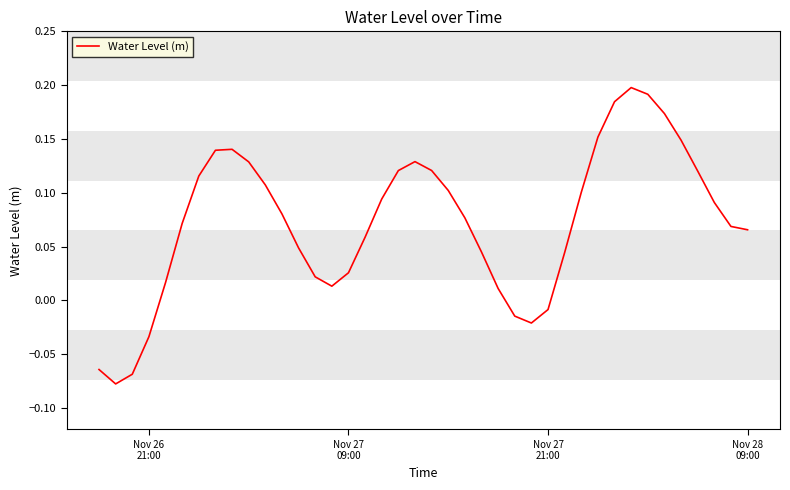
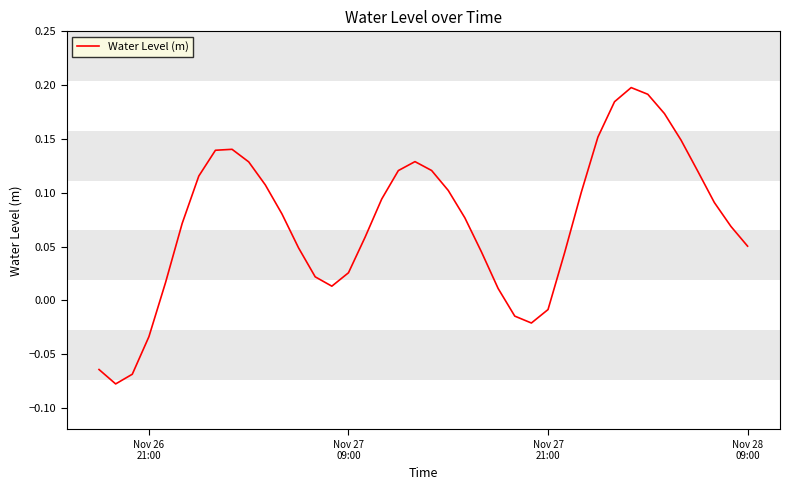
Nov 28 09:00: 0.066 -> 0.050
